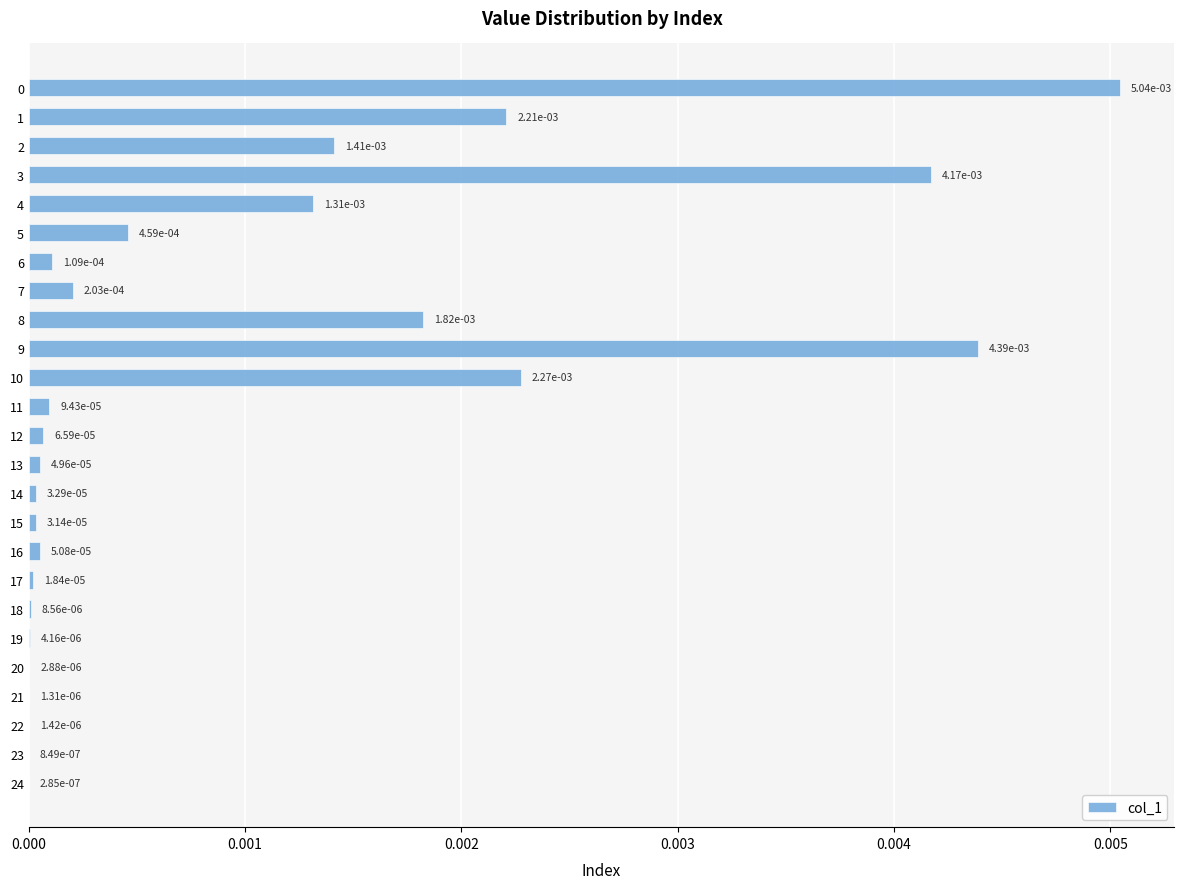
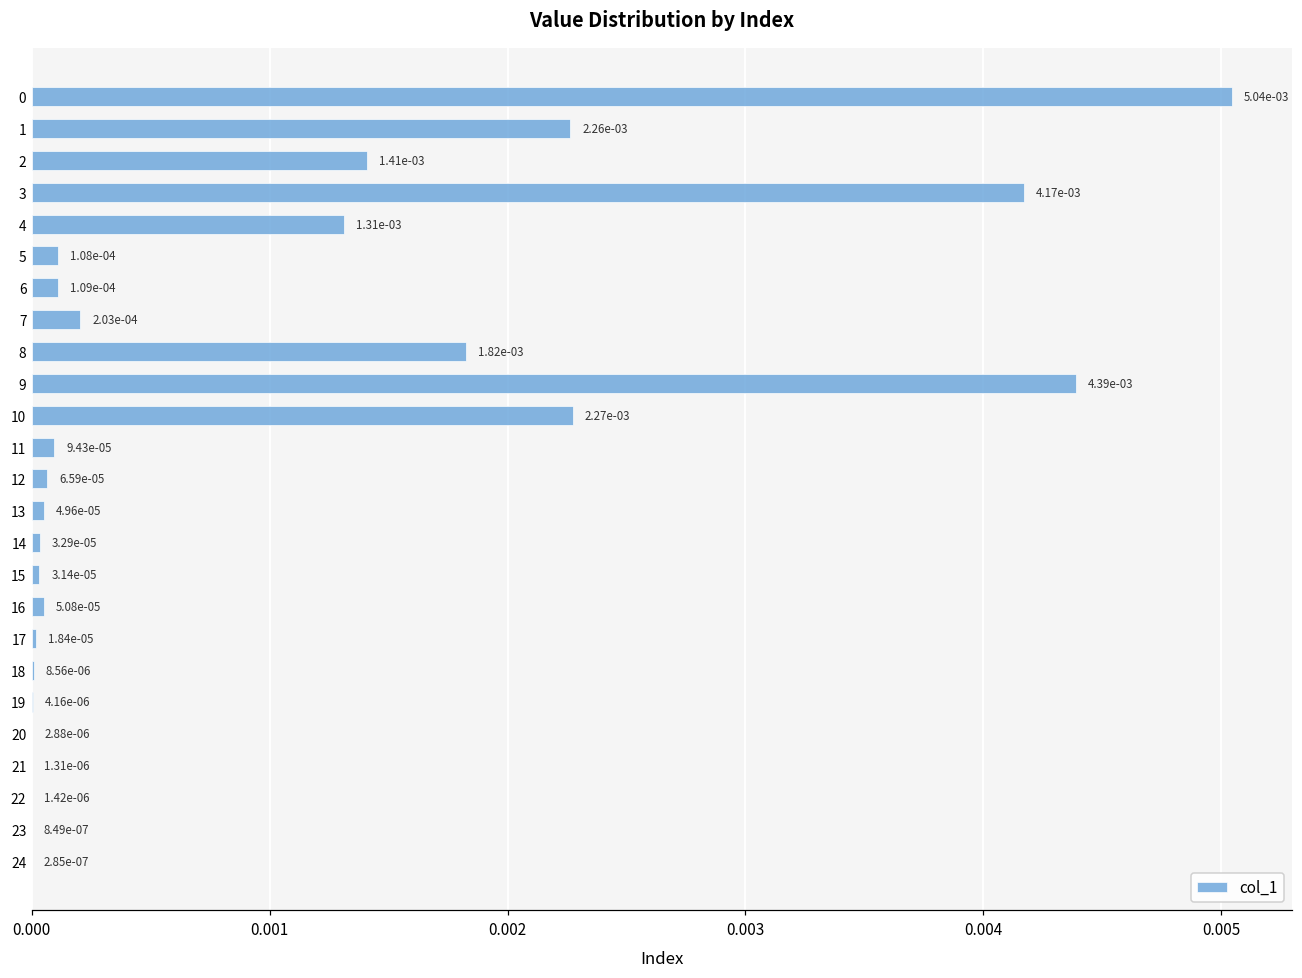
1: 2.21e-03 -> 2.26e-03
5: 4.59e-04 -> 1.08e-04
